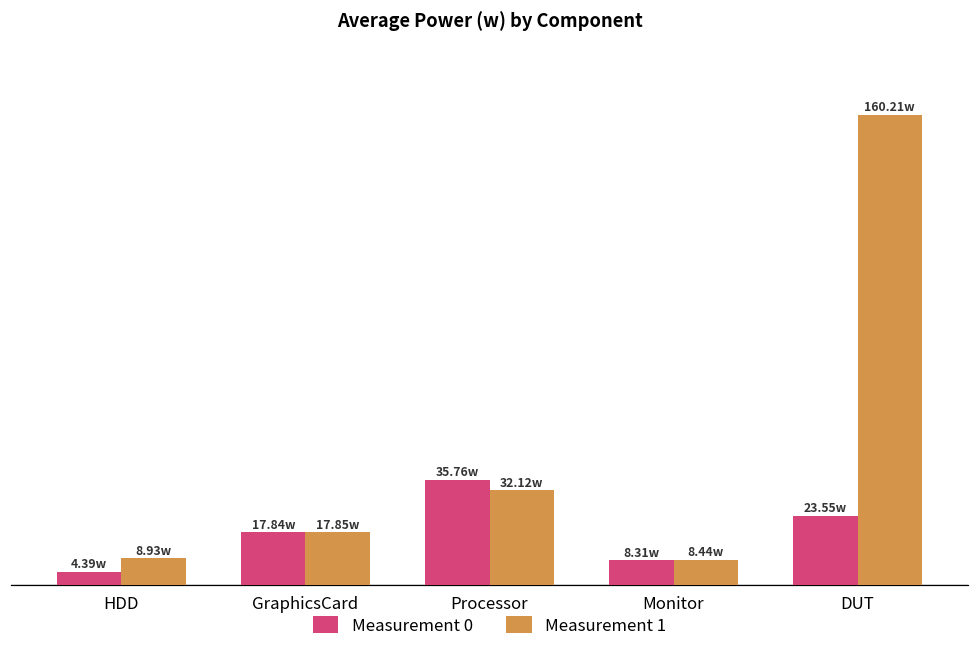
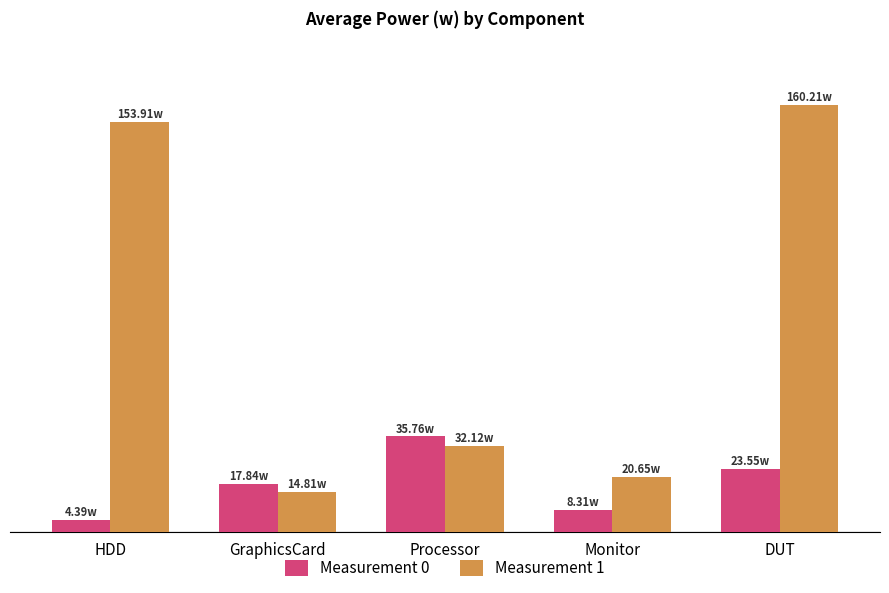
Measurement 1, HDD: 8.93w -> 153.91w
Measurement 1, GraphicsCard: 17.85w -> 14.81w
Measurement 1, Monitor: 8.44w -> 20.65w
